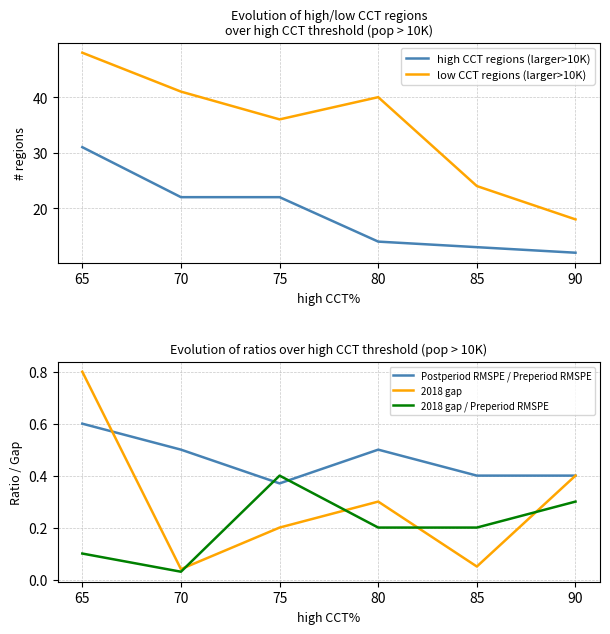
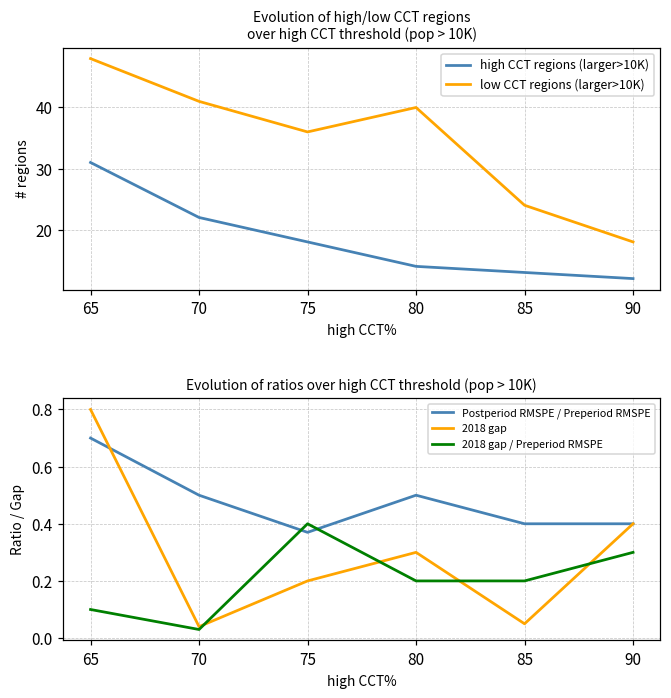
Evolution of high/low CCT regions over high CCT threshold (pop > 10K), high CCT regions (larger>10K), 75: 22 -> 18
Evolution of ratios over high CCT threshold (pop > 10K), Postperiod RMSPE / Preperiod RMSPE, 65: 0.6 -> 0.7
